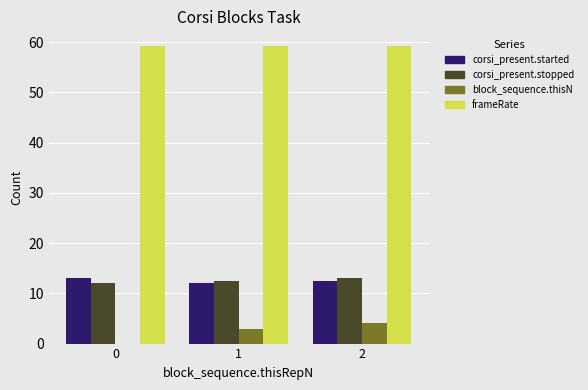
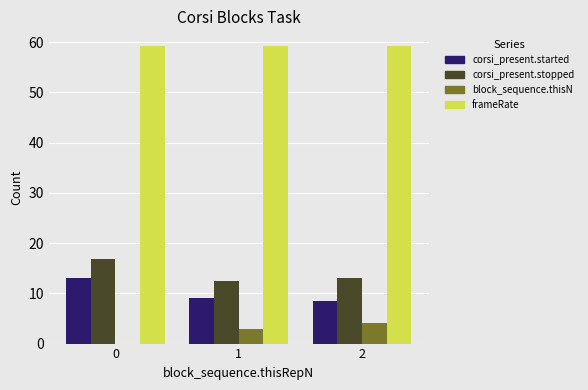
corsi_present.stopped, 0: 12 -> 17
corsi_present.started, 1: 12 -> 9
corsi_present.started, 2: 12 -> 8
